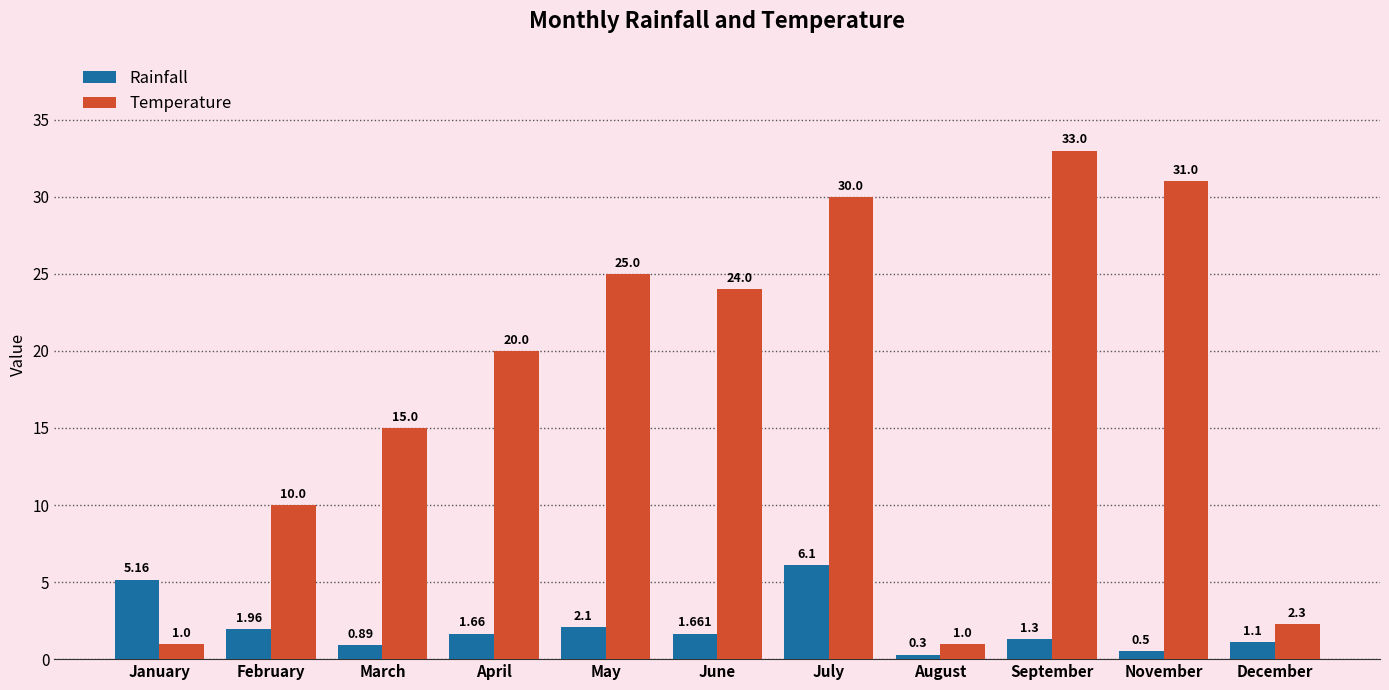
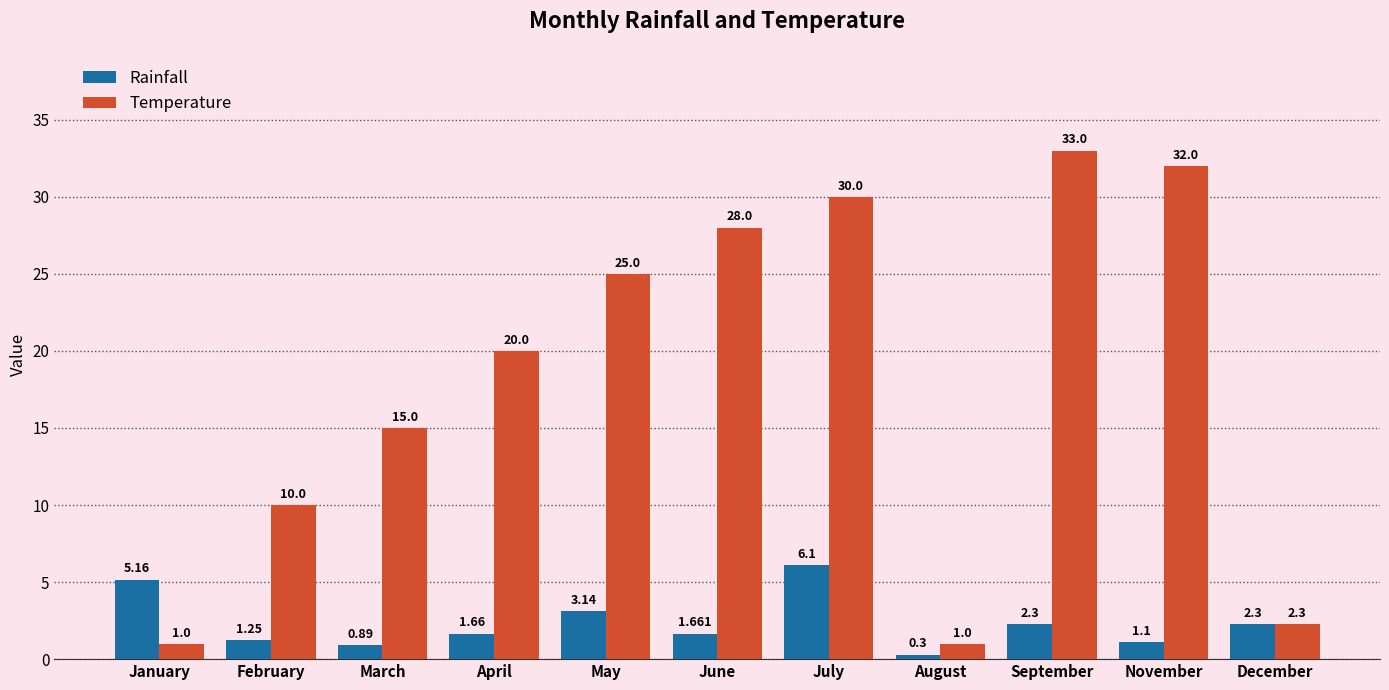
Rainfall, February: 1.96 -> 1.25
Rainfall, May: 2.1 -> 3.14
Temperature, June: 24.0 -> 28.0
Rainfall, September: 1.3 -> 2.3
Rainfall, November: 0.5 -> 1.1
Temperature, November: 31.0 -> 32.0
Rainfall, December: 1.1 -> 2.3
